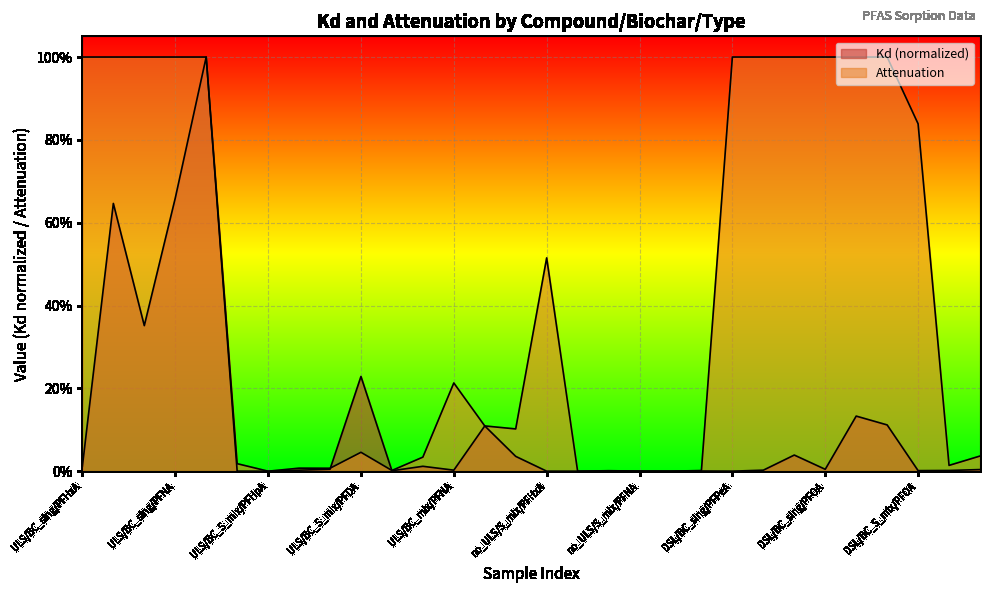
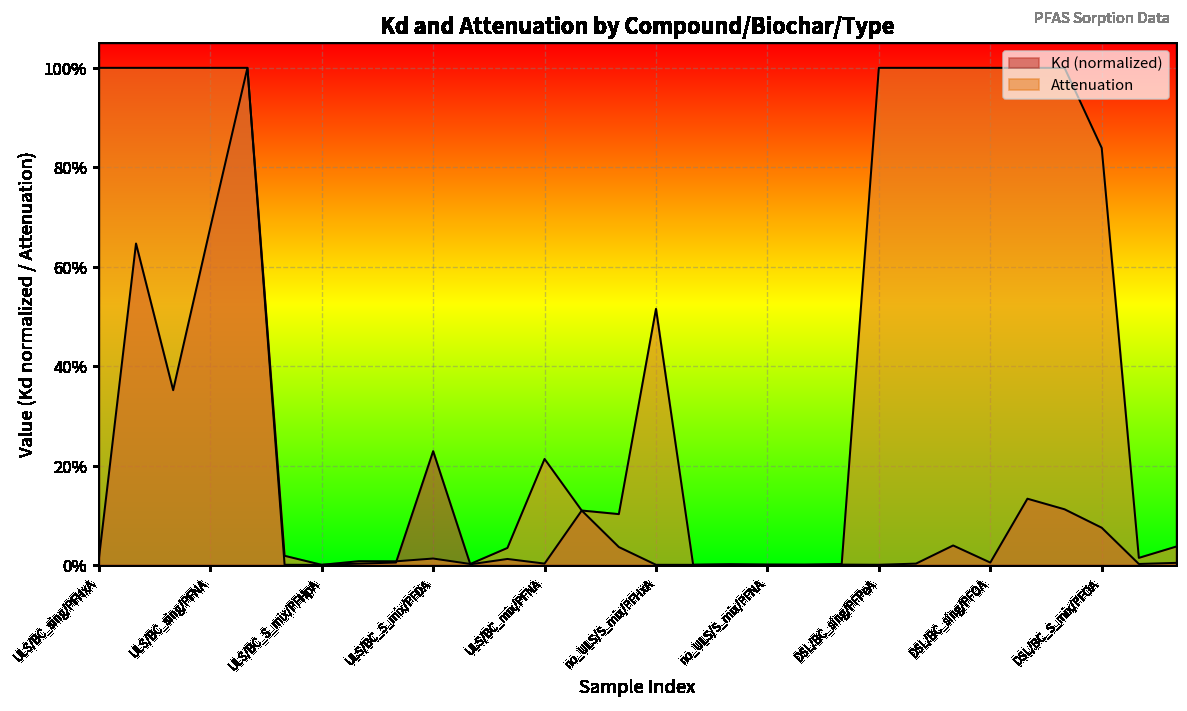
Kd (normalized), ULS/BC_sing/PFNA: 66% -> 68%
Attenuation, ULS/BC_S_mix/PFDA: 5% -> 1%
Kd (normalized), DSL/BC_S_mix/PFOA: 0% -> 7%
